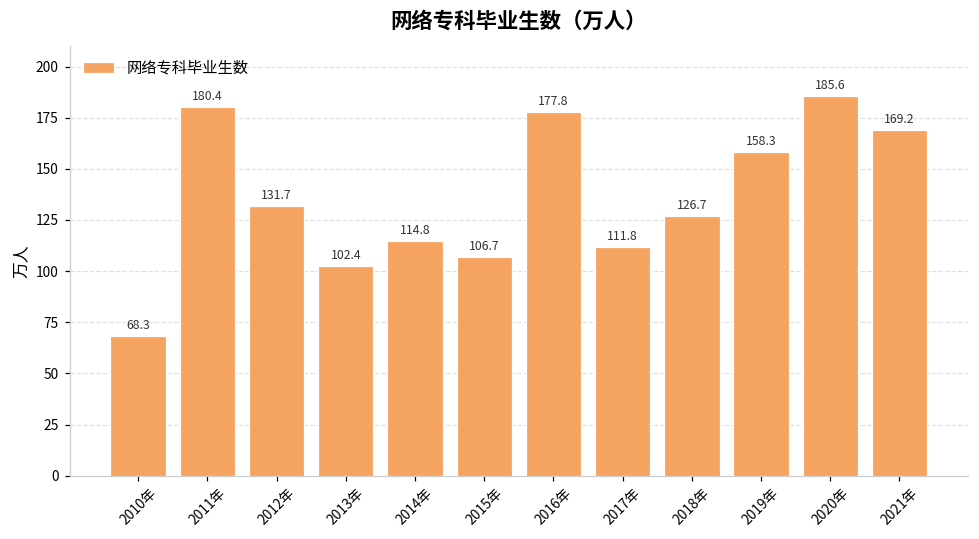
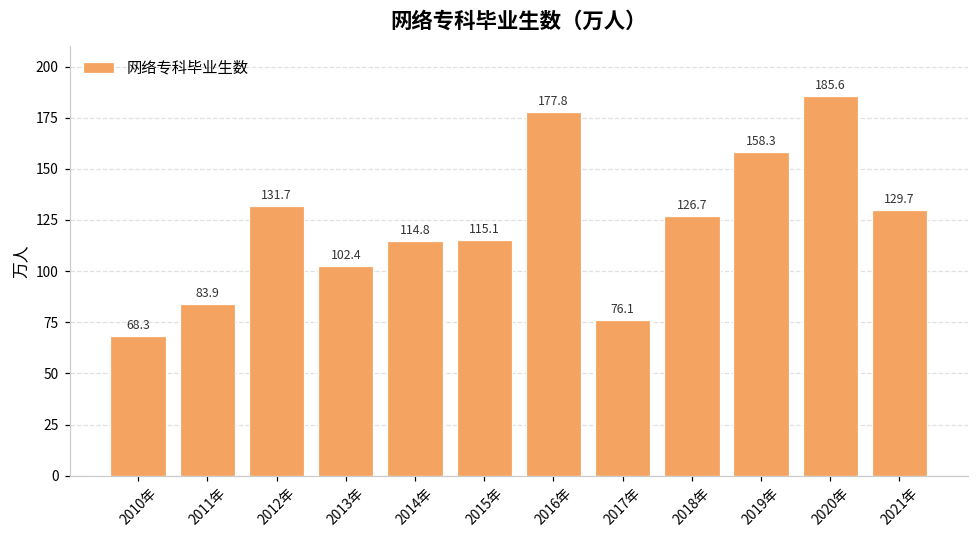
2011年: 180.4 -> 83.9
2015年: 106.7 -> 115.1
2017年: 111.8 -> 76.1
2021年: 169.2 -> 129.7
